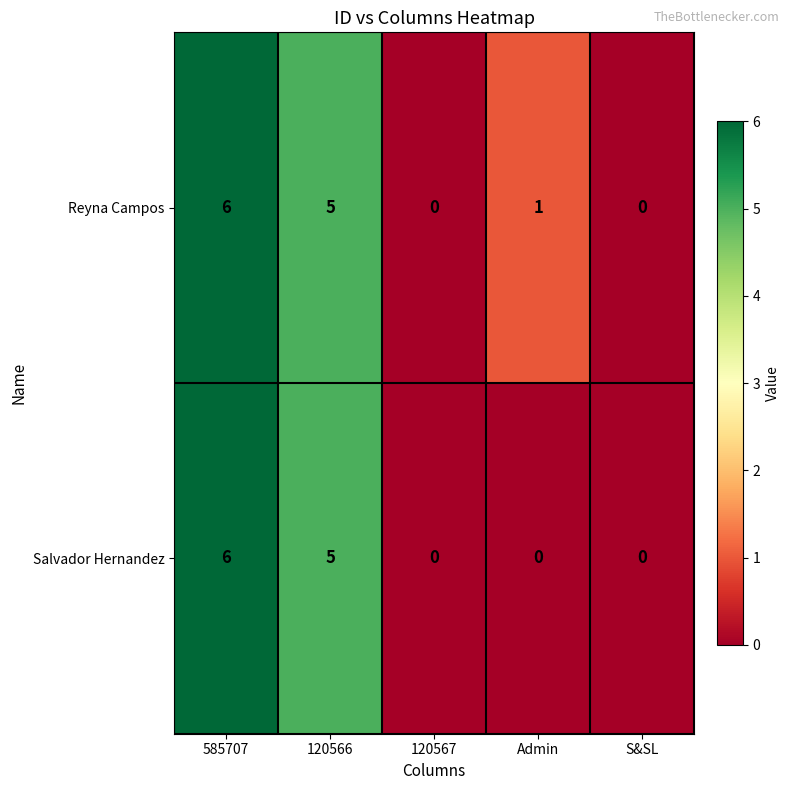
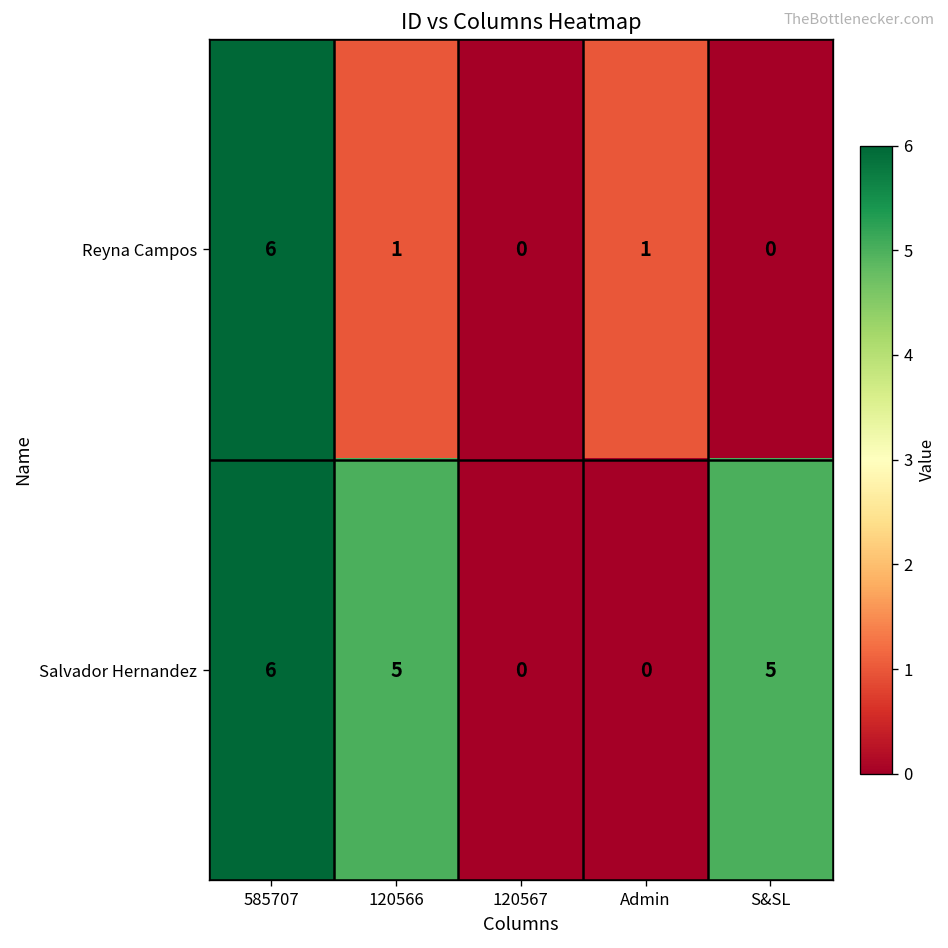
Reyna Campos, 120566: 5 -> 1
Salvador Hernandez, S&SL: 0 -> 5
